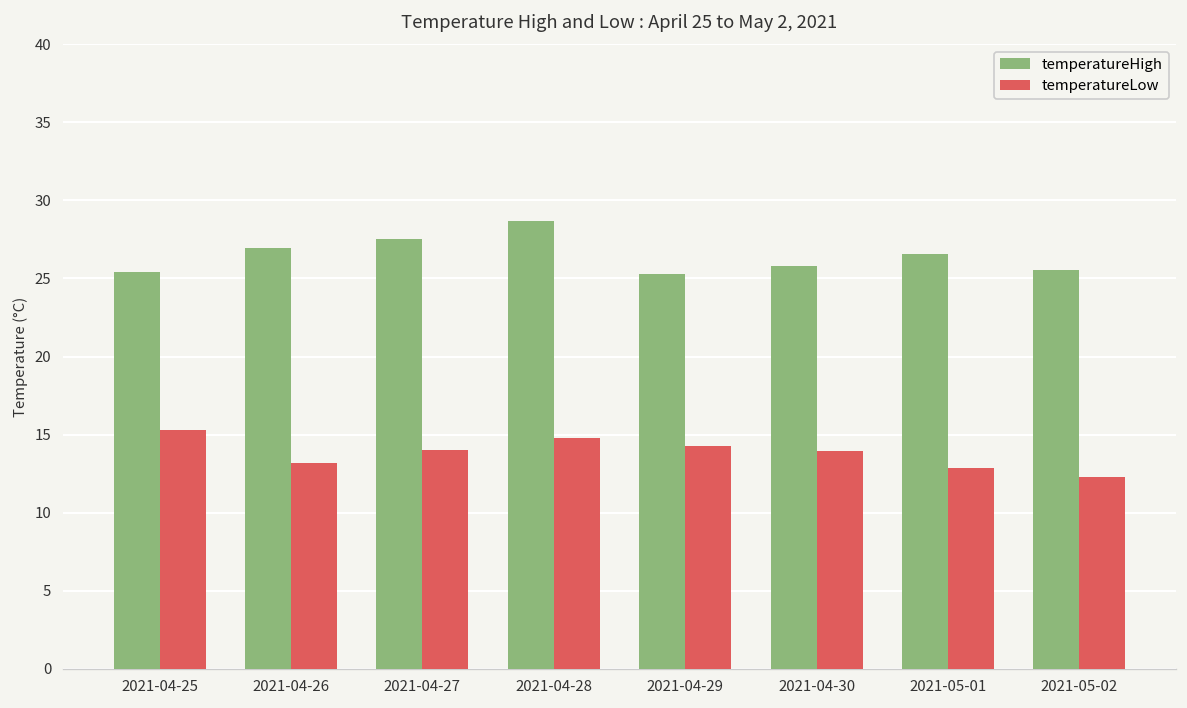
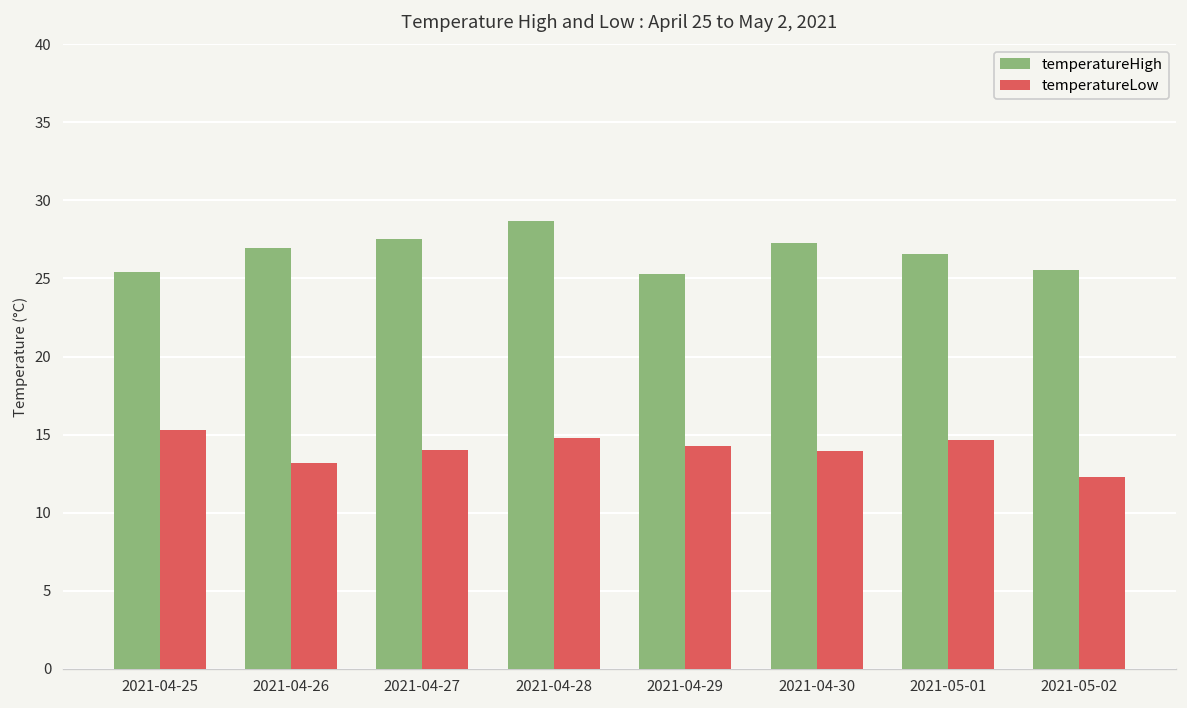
temperatureHigh, 2021-04-30: 25.8 -> 27.3
temperatureLow, 2021-05-01: 12.8 -> 14.6
